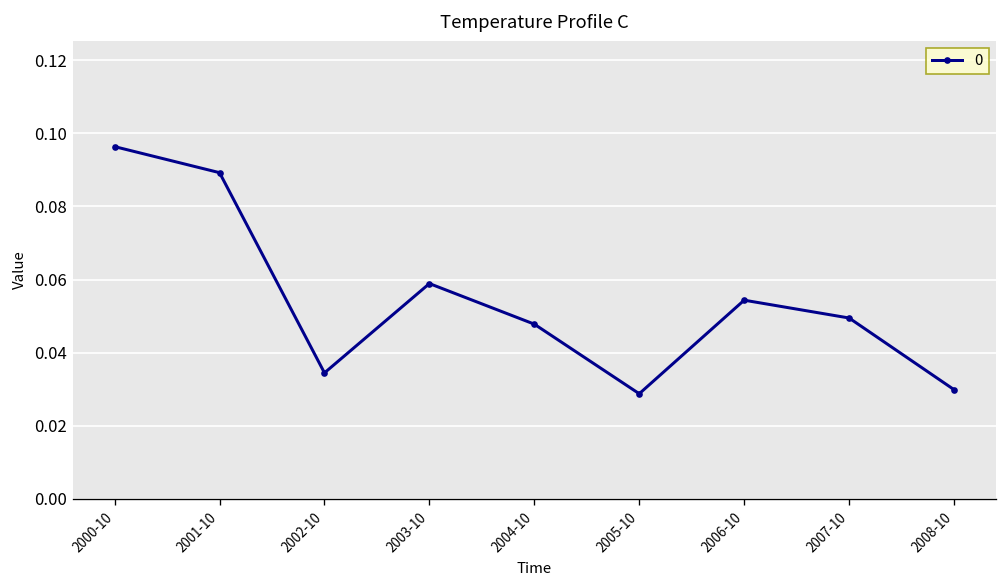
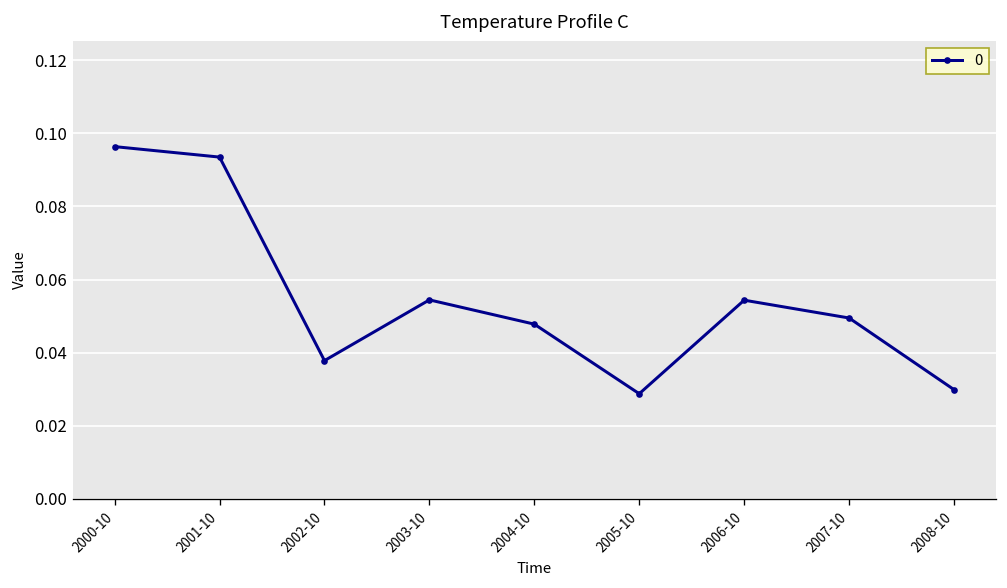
2001-10: 0.089 -> 0.093
2002-10: 0.034 -> 0.038
2003-10: 0.059 -> 0.054
